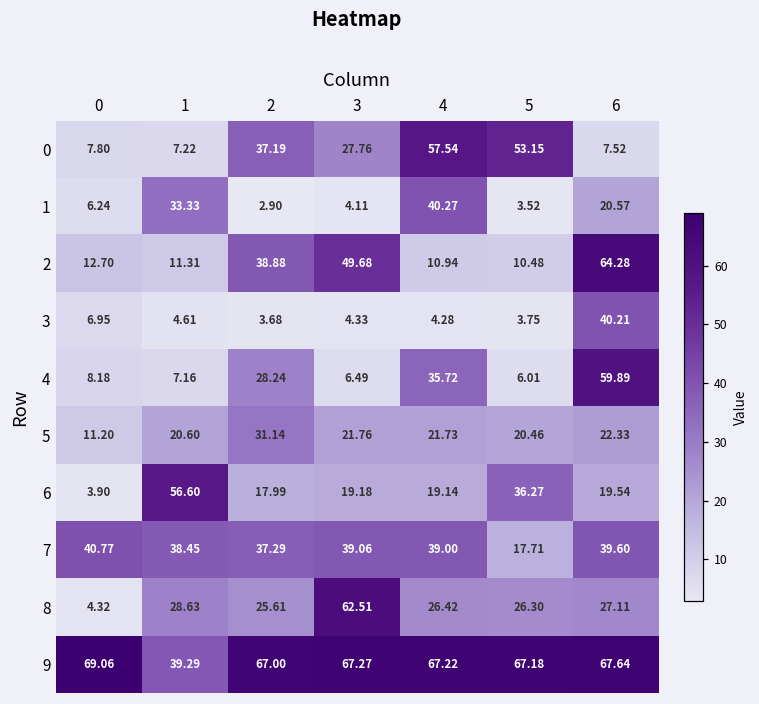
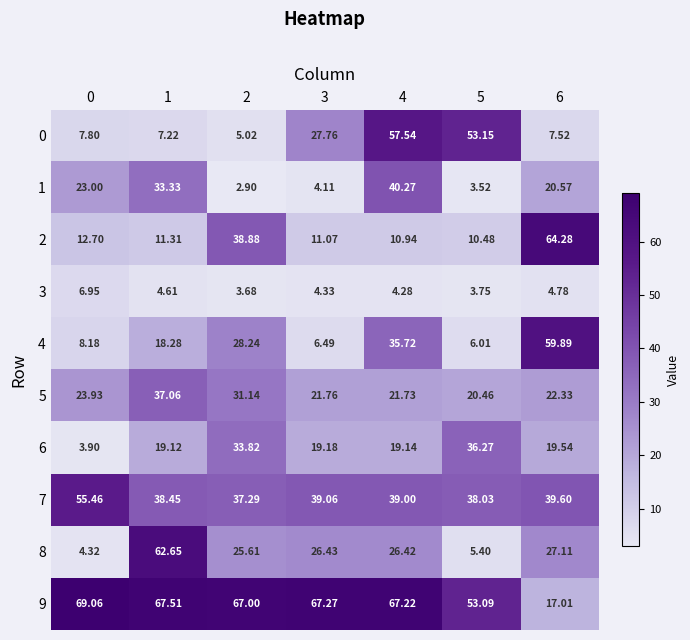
0, 2: 37.19 -> 5.02
1, 0: 6.24 -> 23.00
2, 3: 49.68 -> 11.07
3, 6: 40.21 -> 4.78
4, 1: 7.16 -> 18.28
5, 0: 11.20 -> 23.93
5, 1: 20.60 -> 37.06
6, 1: 56.60 -> 19.12
6, 2: 17.99 -> 33.82
7, 0: 40.77 -> 55.46
7, 5: 17.71 -> 38.03
8, 1: 28.63 -> 62.65
8, 3: 62.51 -> 26.43
8, 5: 26.30 -> 5.40
9, 1: 39.29 -> 67.51
9, 5: 67.18 -> 53.09
9, 6: 67.64 -> 17.01
